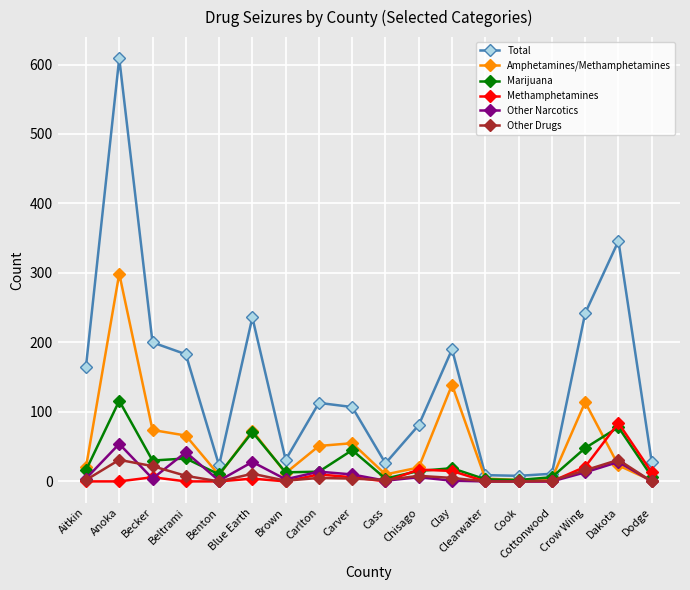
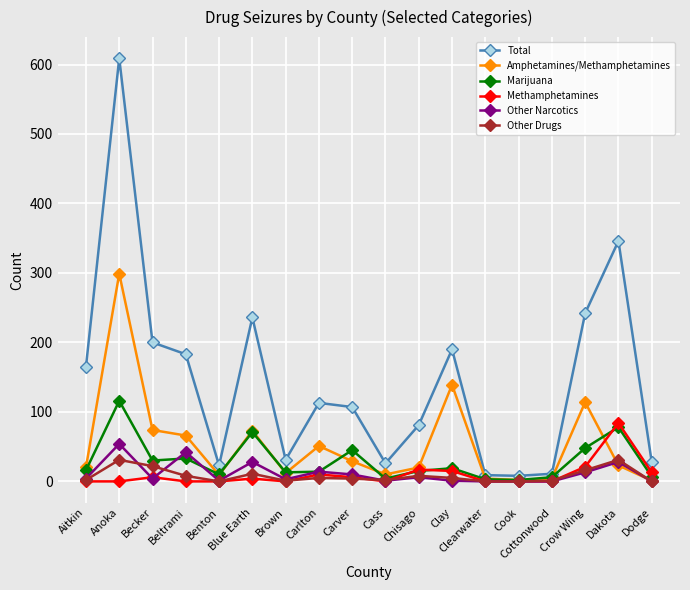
Amphetamines/Methamphetamines, Carver: 60 -> 30
